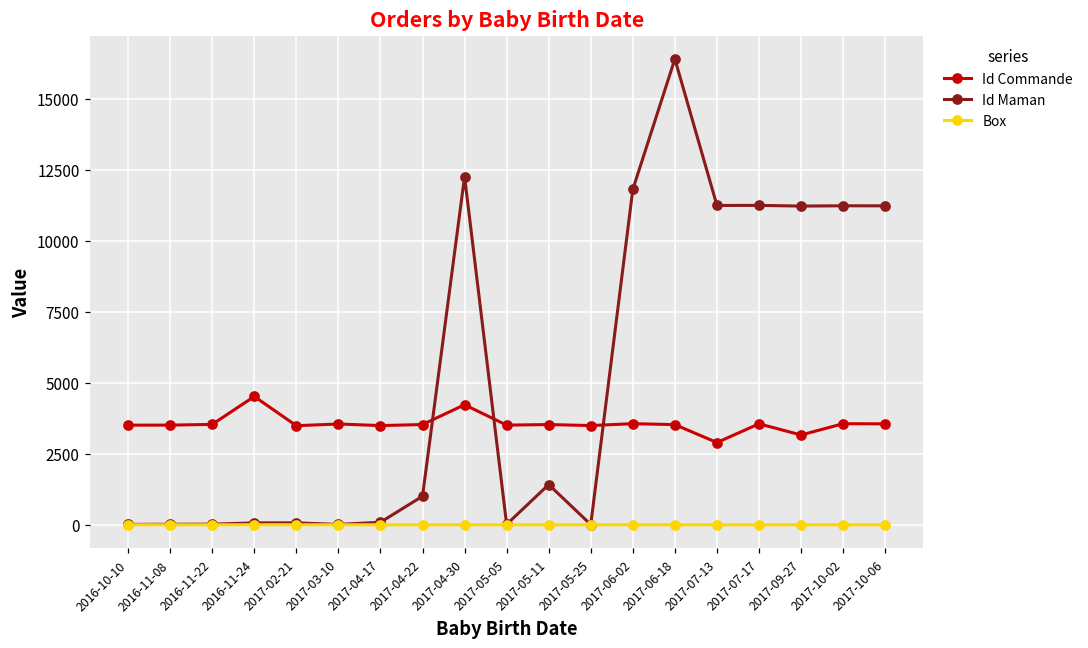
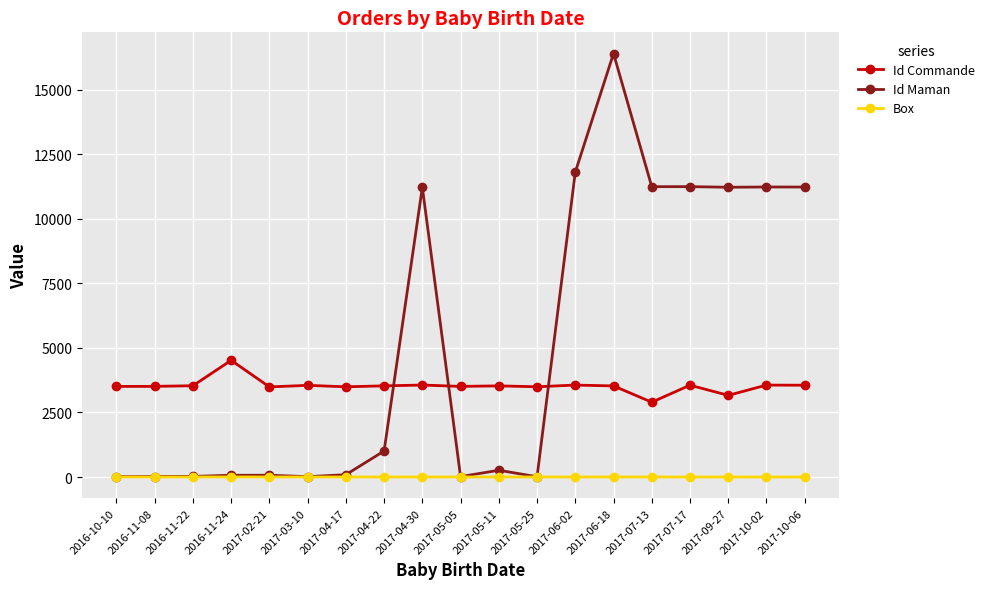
Id Commande, 2017-04-30: 4200 -> 3600
Id Maman, 2017-04-30: 12300 -> 11200
Id Maman, 2017-05-11: 1400 -> 300
